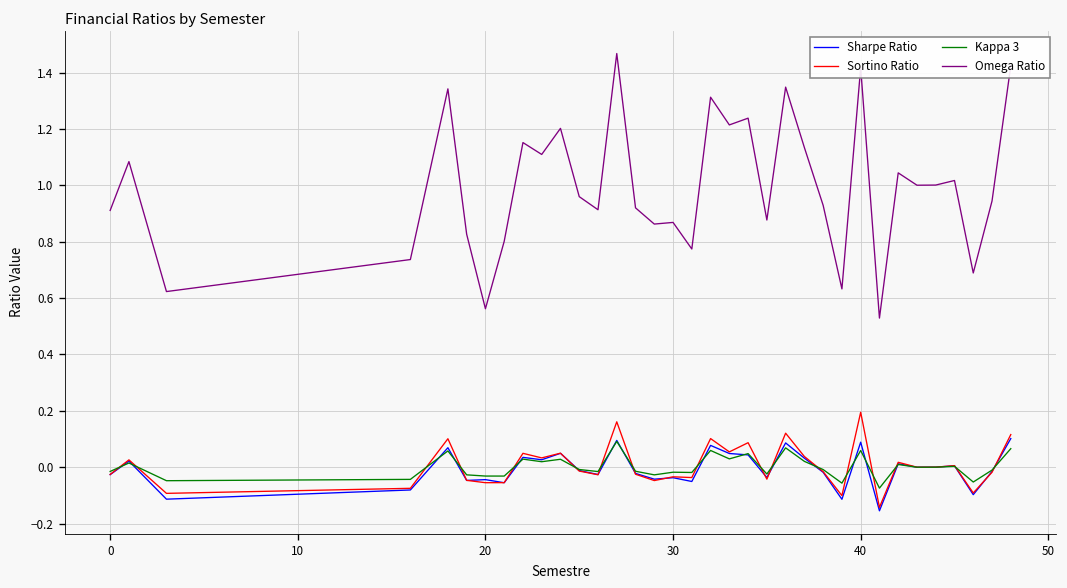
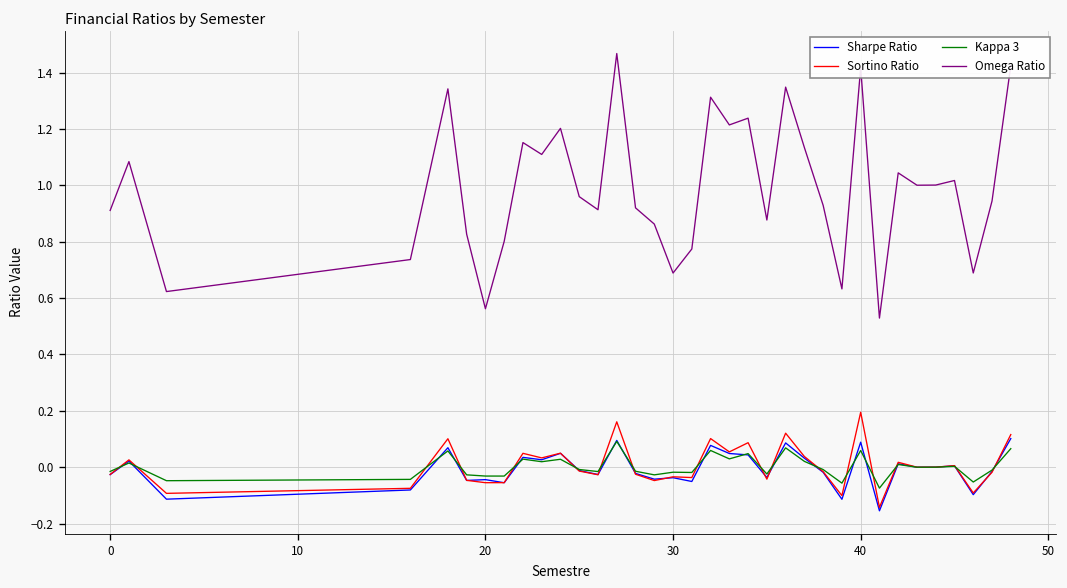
Omega Ratio, 30: 0.87 -> 0.69
